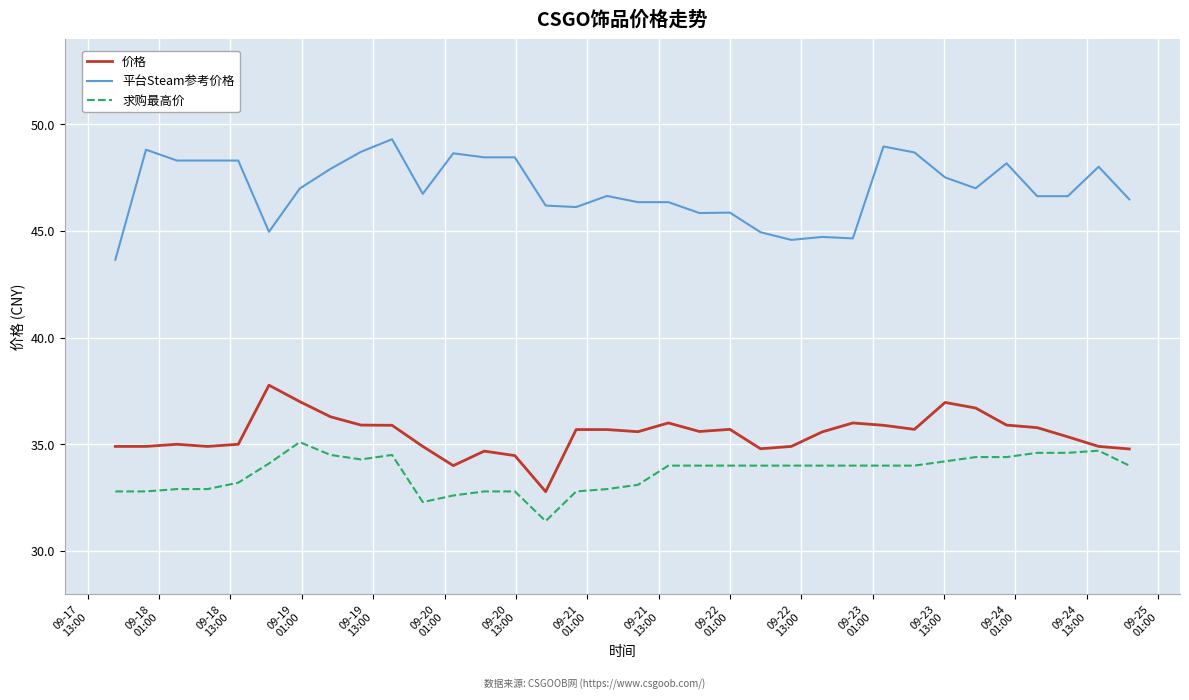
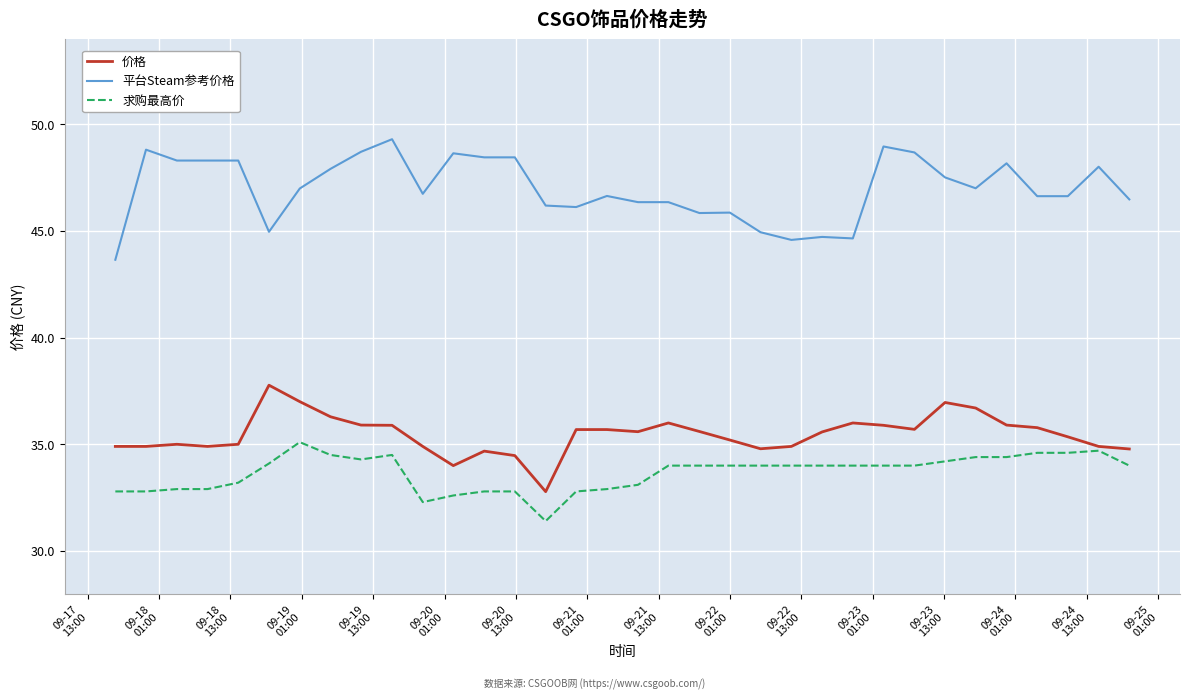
价格, 09-22 01:00: 35.7 -> 35.2
